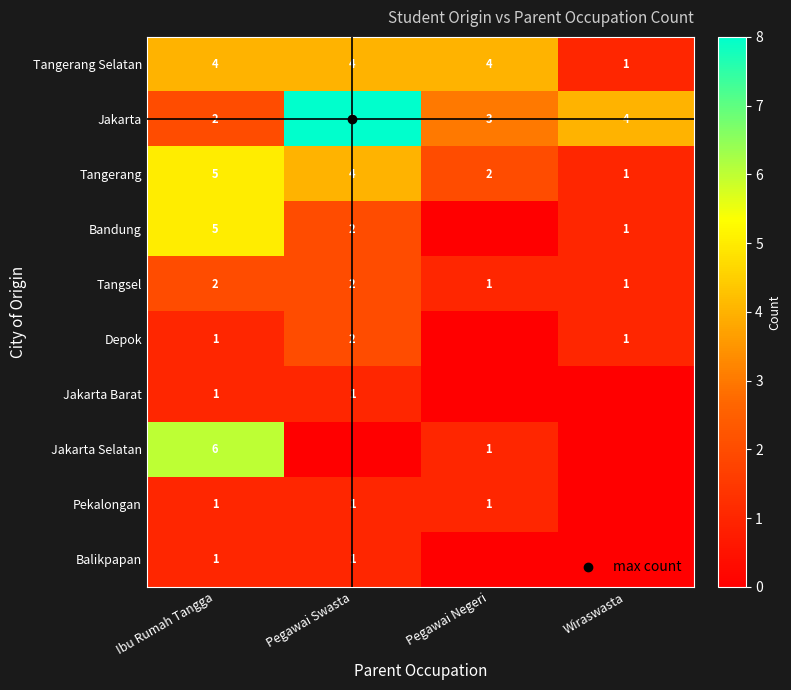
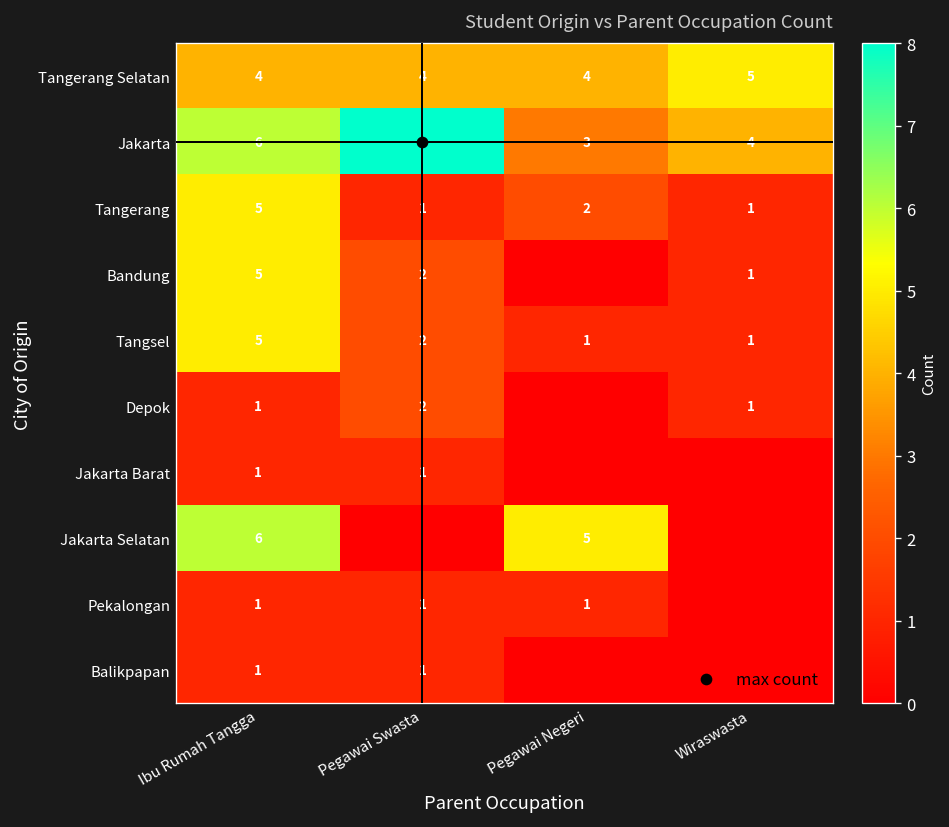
Tangerang Selatan, Wiraswasta: 1 -> 5
Jakarta, Ibu Rumah Tangga: 2 -> 6
Tangerang, Pegawai Swasta: 4 -> 1
Tangsel, Ibu Rumah Tangga: 2 -> 5
Jakarta Selatan, Pegawai Negeri: 1 -> 5
